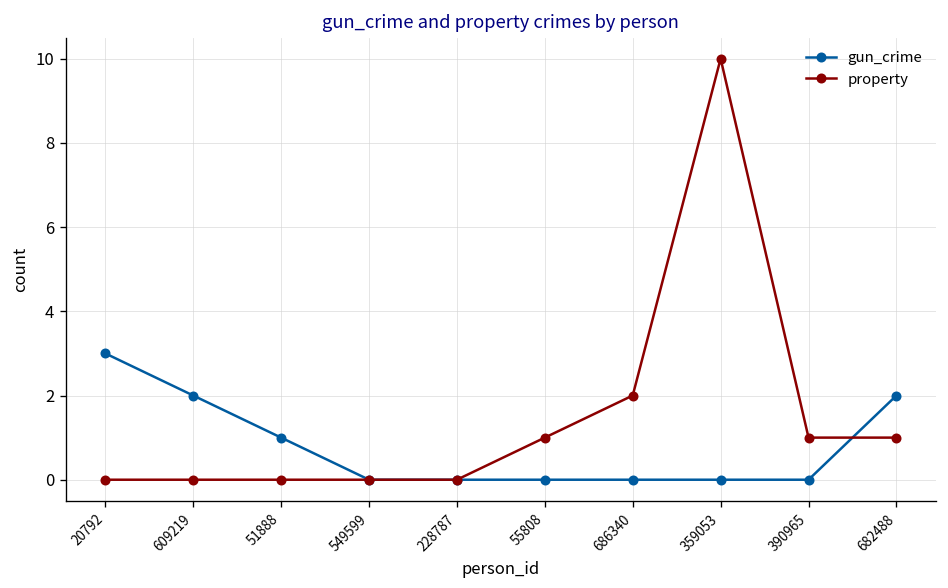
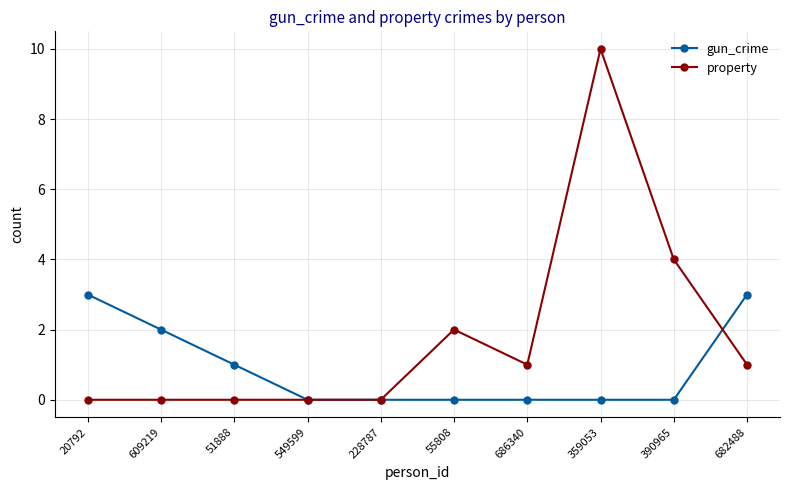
property, 55808: 1 -> 2
property, 686340: 2 -> 1
property, 390965: 1 -> 4
gun_crime, 682488: 2 -> 3
